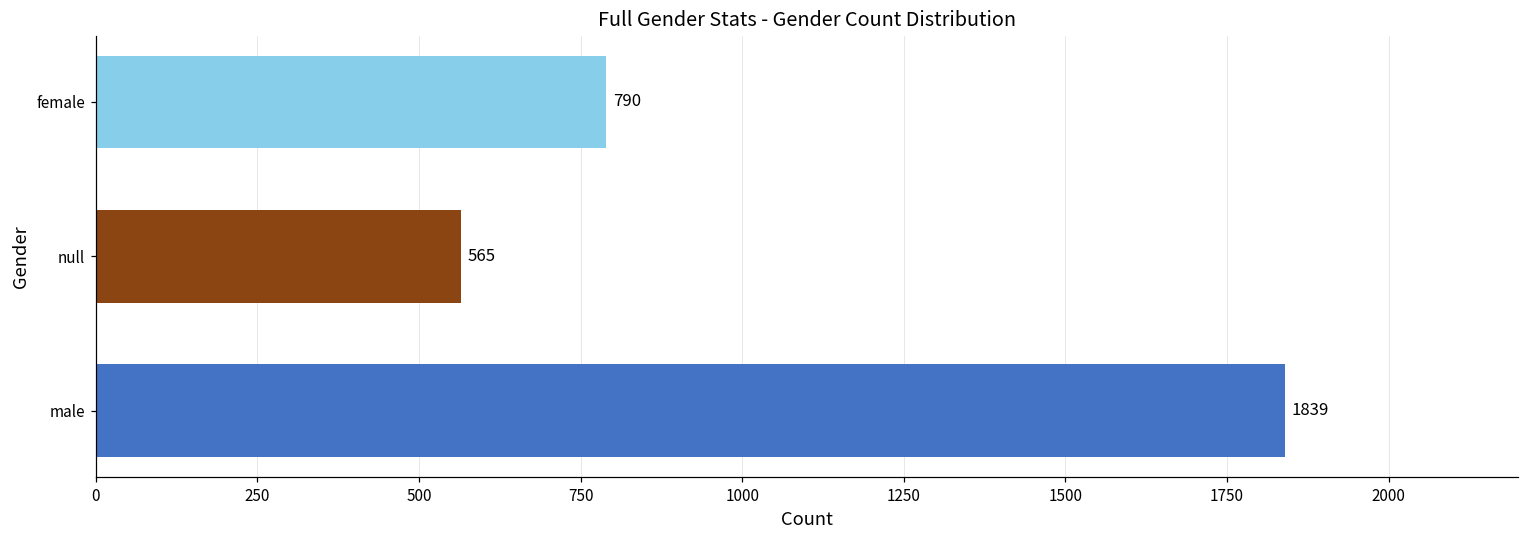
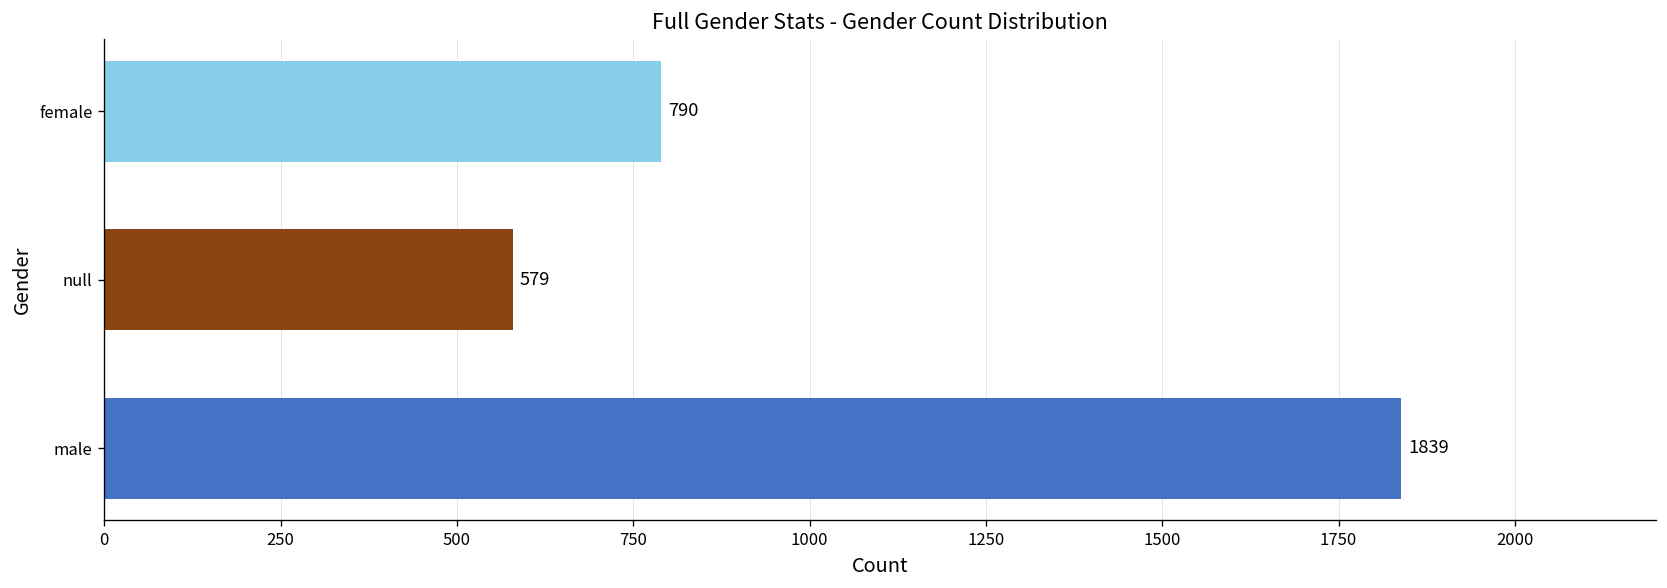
null: 565 -> 579
